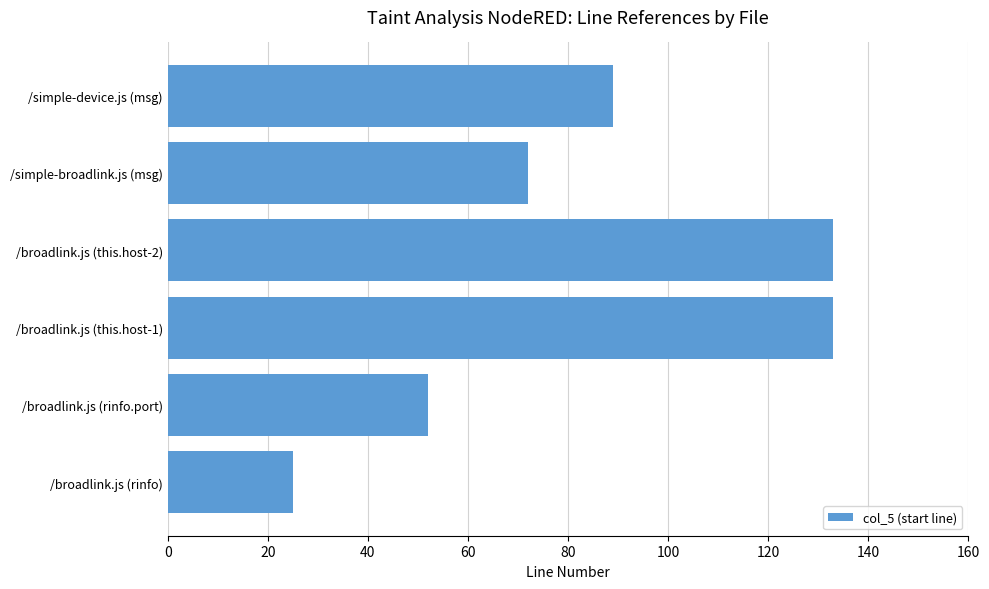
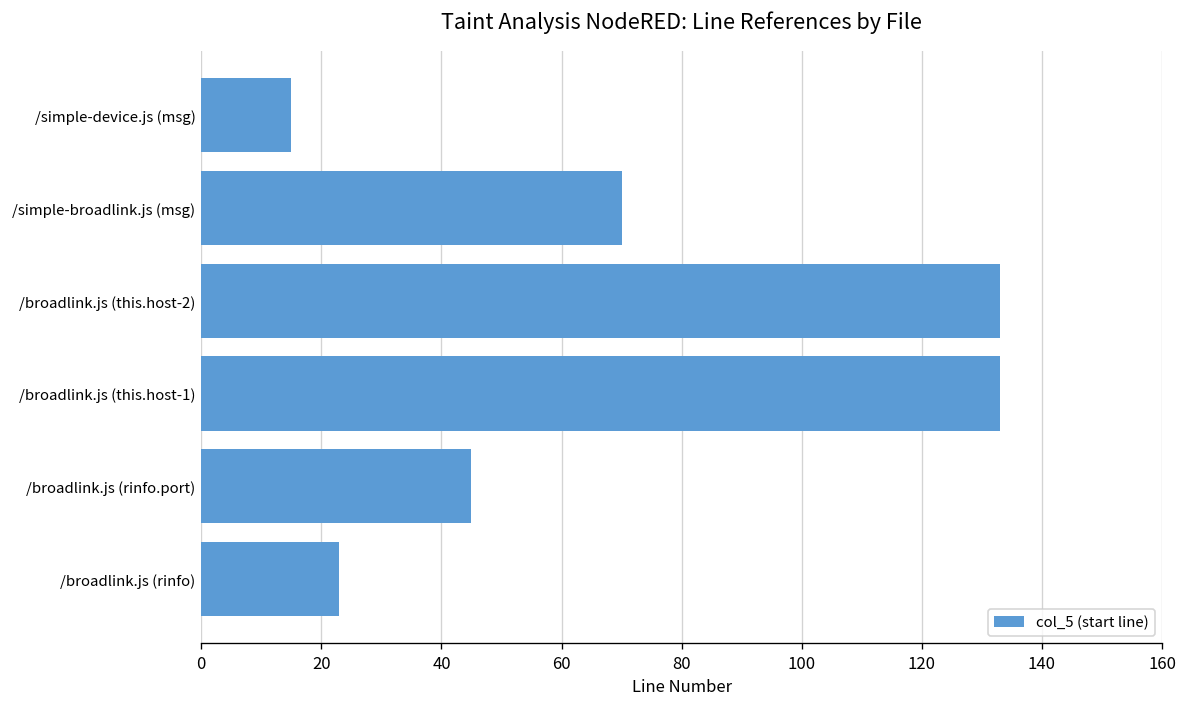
/simple-device.js (msg): 89 -> 15
/simple-broadlink.js (msg): 72 -> 70
/broadlink.js (rinfo.port): 52 -> 45
/broadlink.js (rinfo): 25 -> 23
